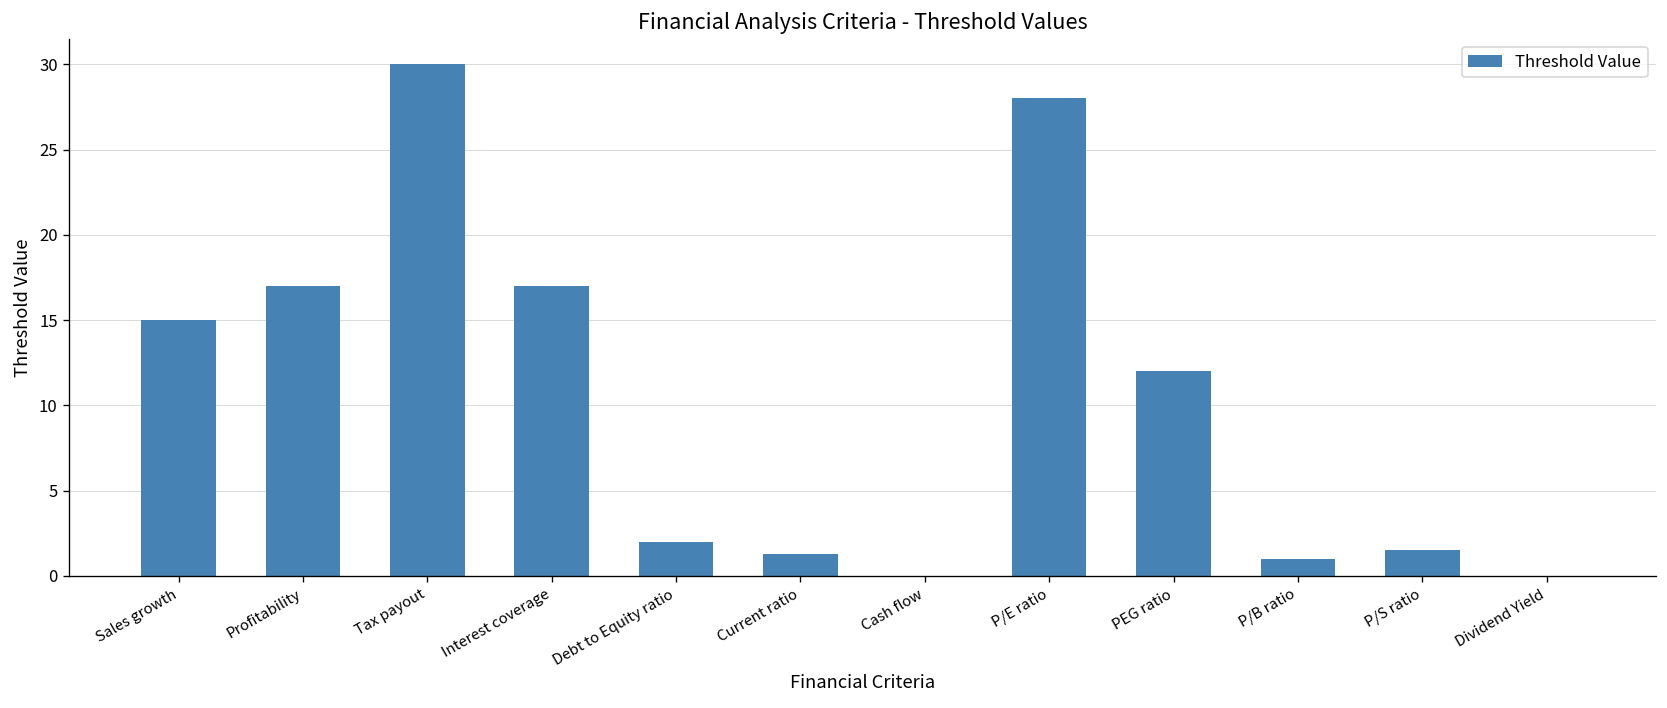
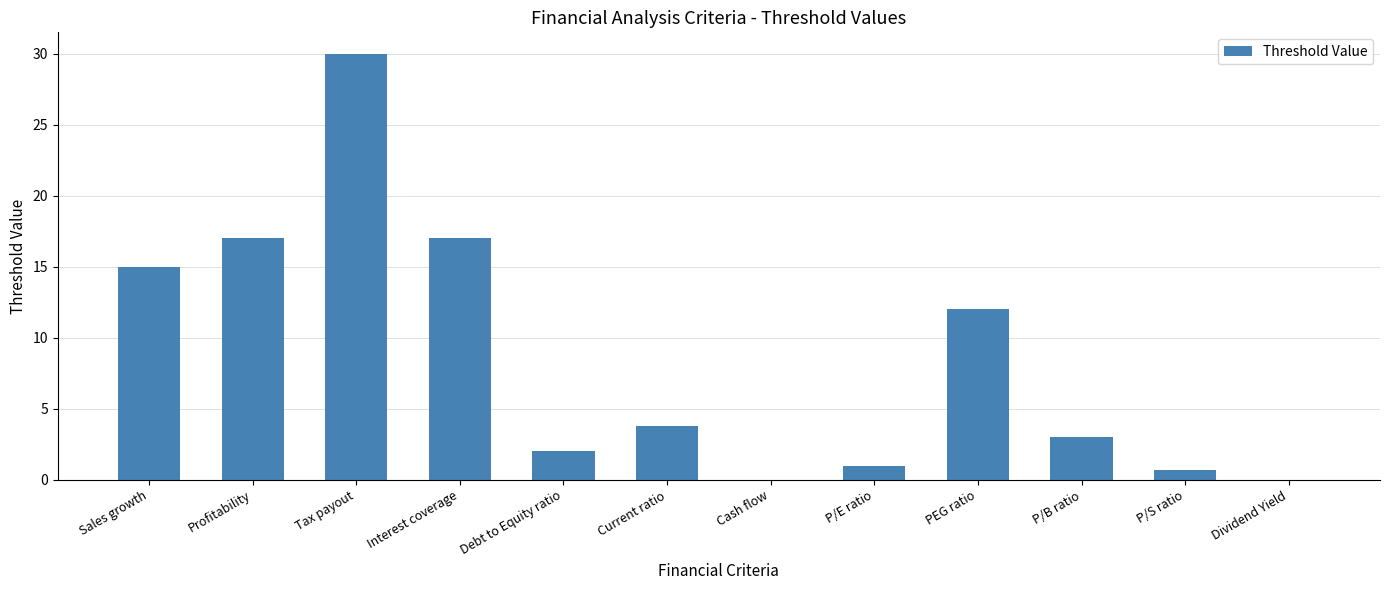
Current ratio: 1.3 -> 3.8
P/E ratio: 28 -> 1
P/B ratio: 1 -> 3
P/S ratio: 1.5 -> 0.7
